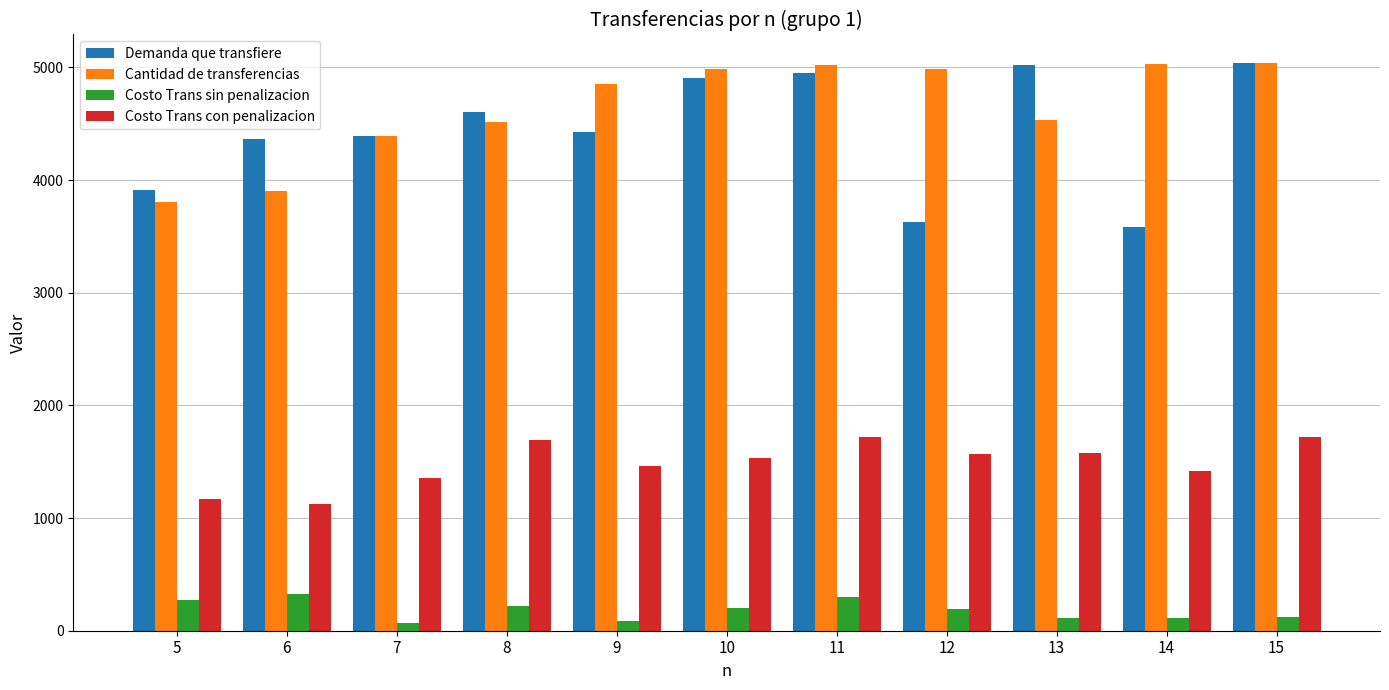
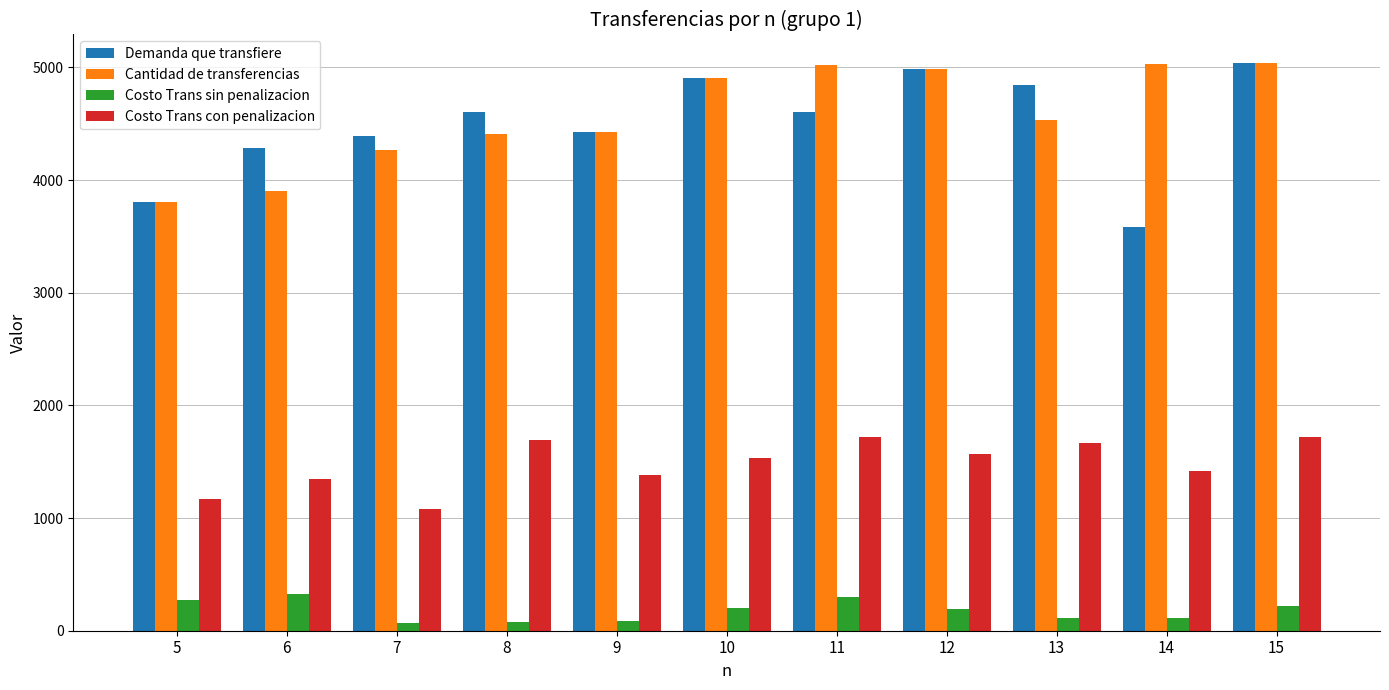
Demanda que transfiere, 5: 3910 -> 3810
Demanda que transfiere, 6: 4370 -> 4290
Costo Trans con penalizacion, 6: 1120 -> 1340
Cantidad de transferencias, 7: 4390 -> 4270
Costo Trans con penalizacion, 7: 1360 -> 1080
Cantidad de transferencias, 8: 4510 -> 4410
Costo Trans sin penalizacion, 8: 220 -> 80
Cantidad de transferencias, 9: 4850 -> 4430
Costo Trans con penalizacion, 9: 1460 -> 1380
Cantidad de transferencias, 10: 4990 -> 4910
Demanda que transfiere, 11: 4950 -> 4600
Demanda que transfiere, 12: 3630 -> 4990
Demanda que transfiere, 13: 5020 -> 4840
Costo Trans con penalizacion, 13: 1580 -> 1660
Costo Trans sin penalizacion, 15: 120 -> 220
